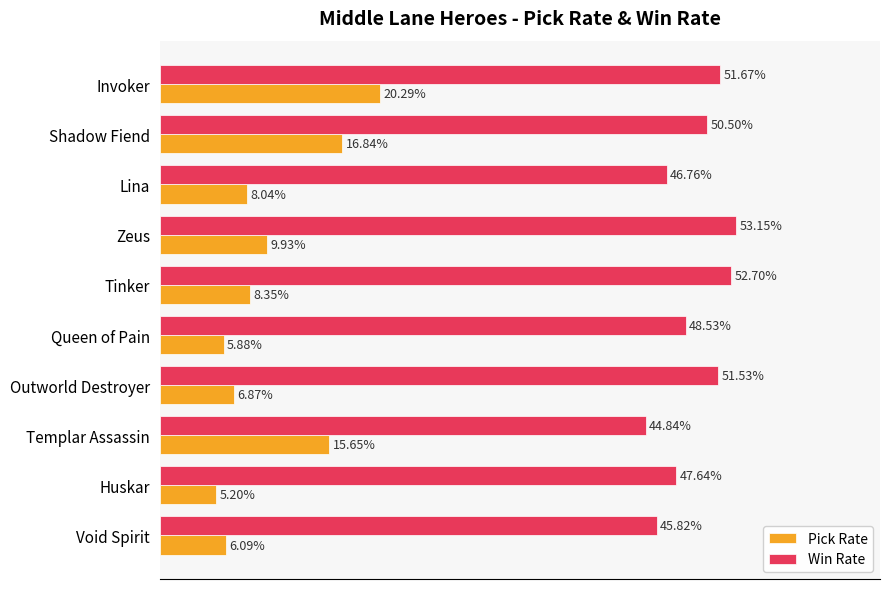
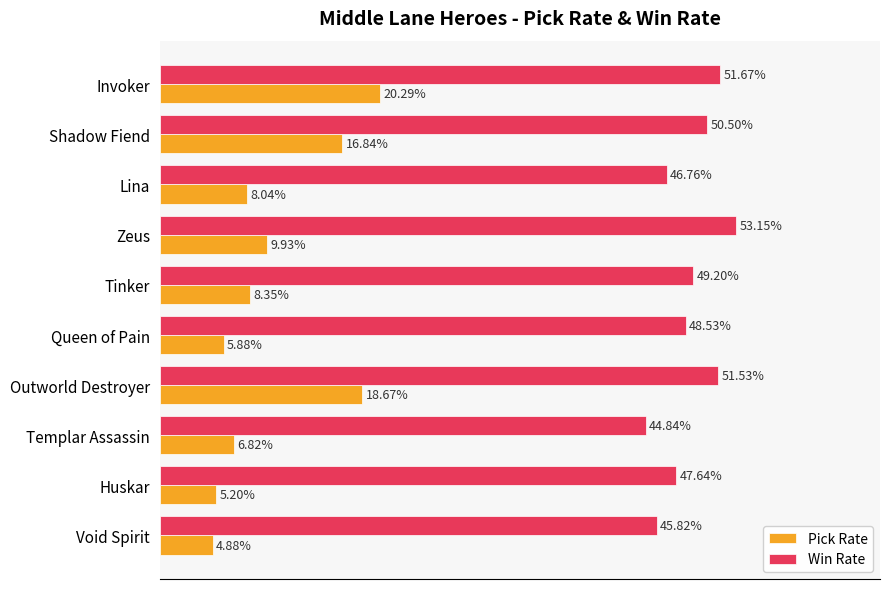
Win Rate, Tinker: 52.70% -> 49.20%
Pick Rate, Outworld Destroyer: 6.87% -> 18.67%
Pick Rate, Templar Assassin: 15.65% -> 6.82%
Pick Rate, Void Spirit: 6.09% -> 4.88%
